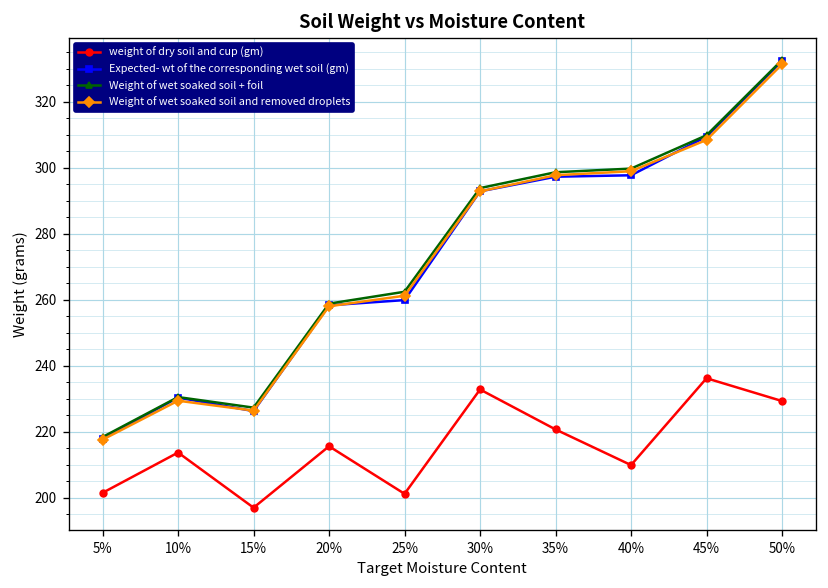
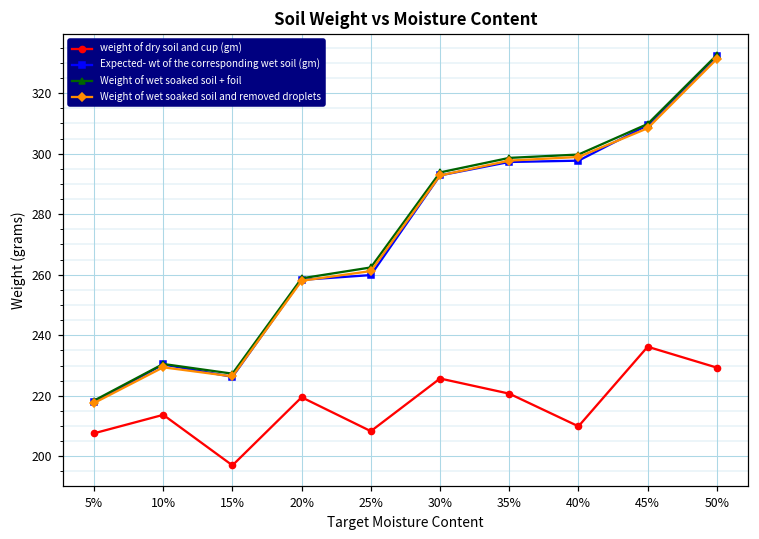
weight of dry soil and cup (gm), 5%: 202 -> 208
weight of dry soil and cup (gm), 20%: 216 -> 220
weight of dry soil and cup (gm), 25%: 201 -> 208
weight of dry soil and cup (gm), 30%: 233 -> 226
